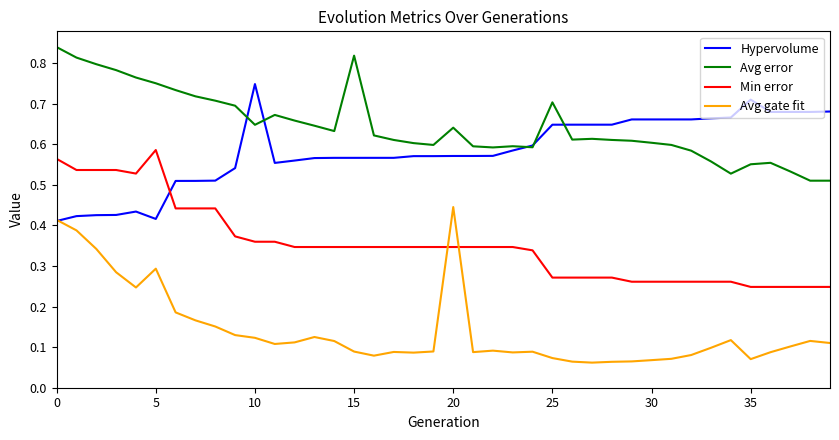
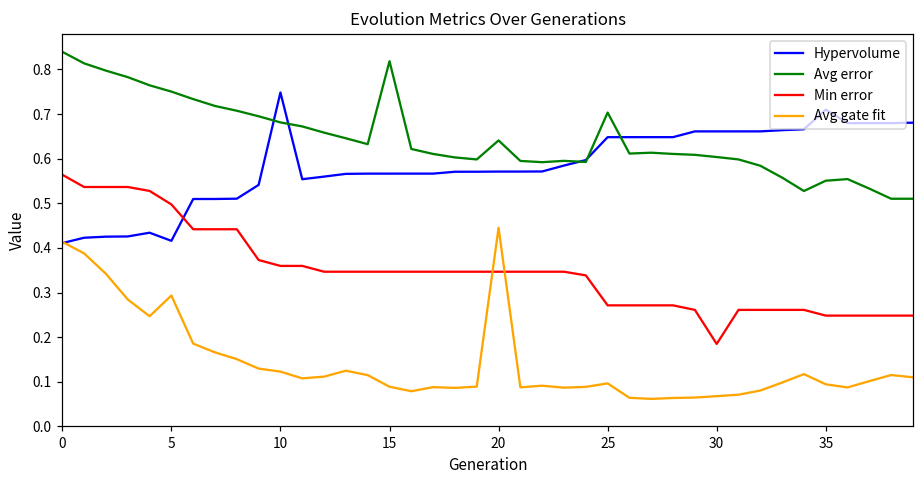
Min error, 5: 0.59 -> 0.50
Avg error, 10: 0.65 -> 0.68
Avg gate fit, 25: 0.07 -> 0.10
Min error, 30: 0.26 -> 0.18
Avg gate fit, 35: 0.07 -> 0.09
